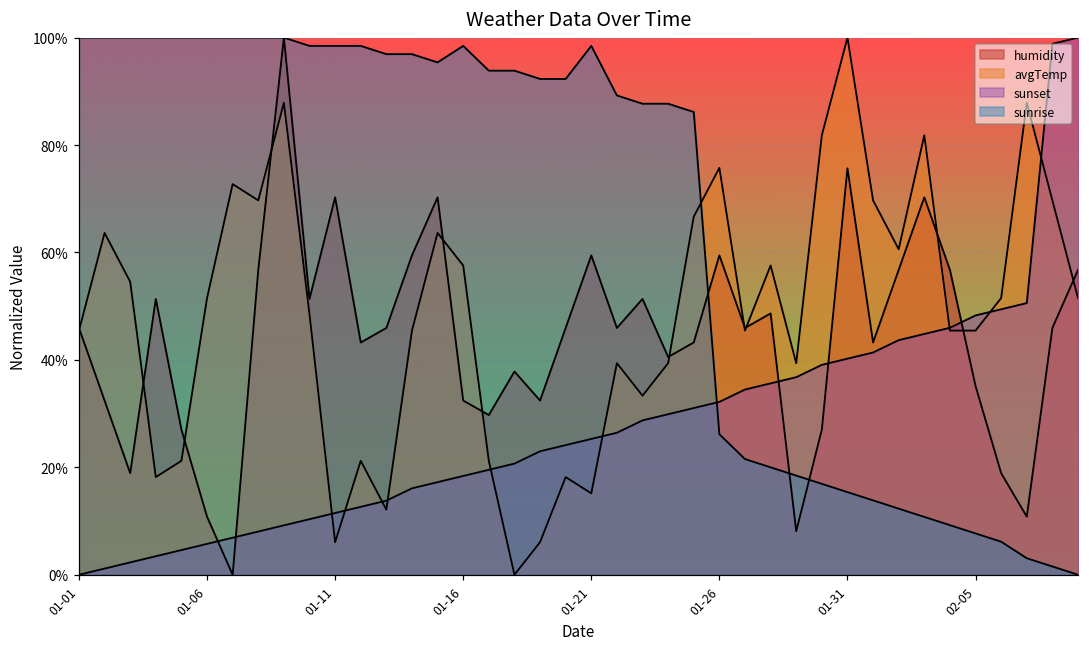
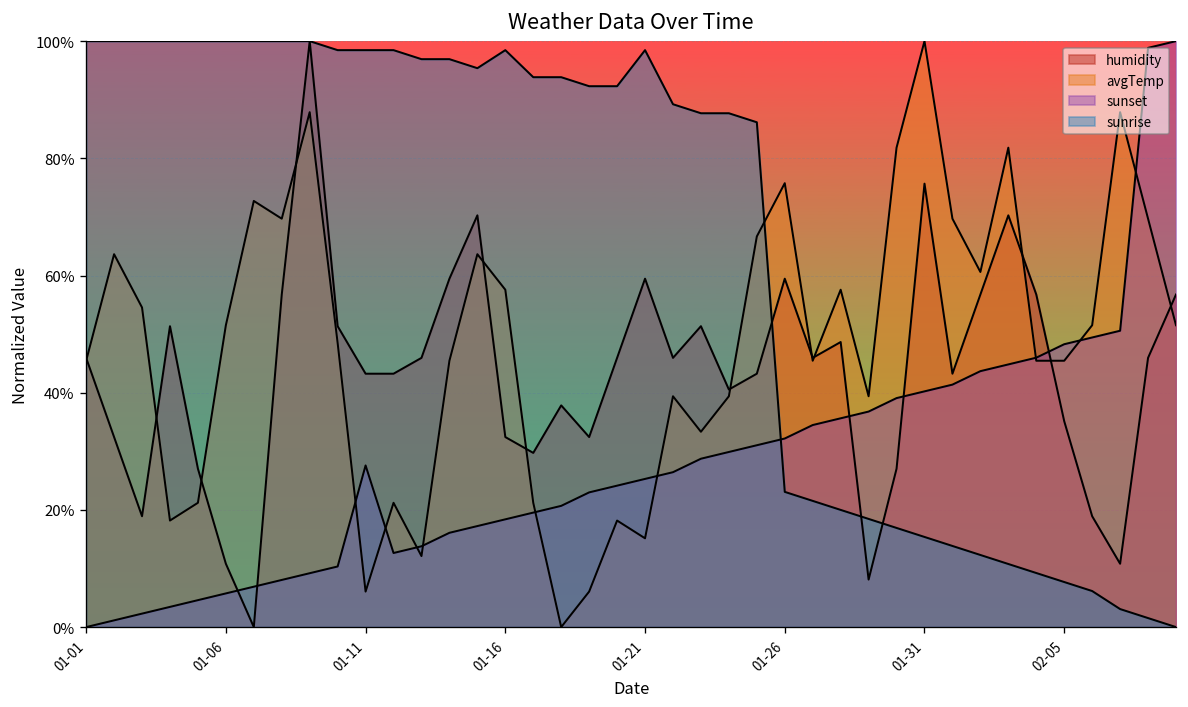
humidity, 01-11: 70% -> 43%
sunset, 01-11: 11% -> 28%
sunrise, 01-26: 26% -> 23%
